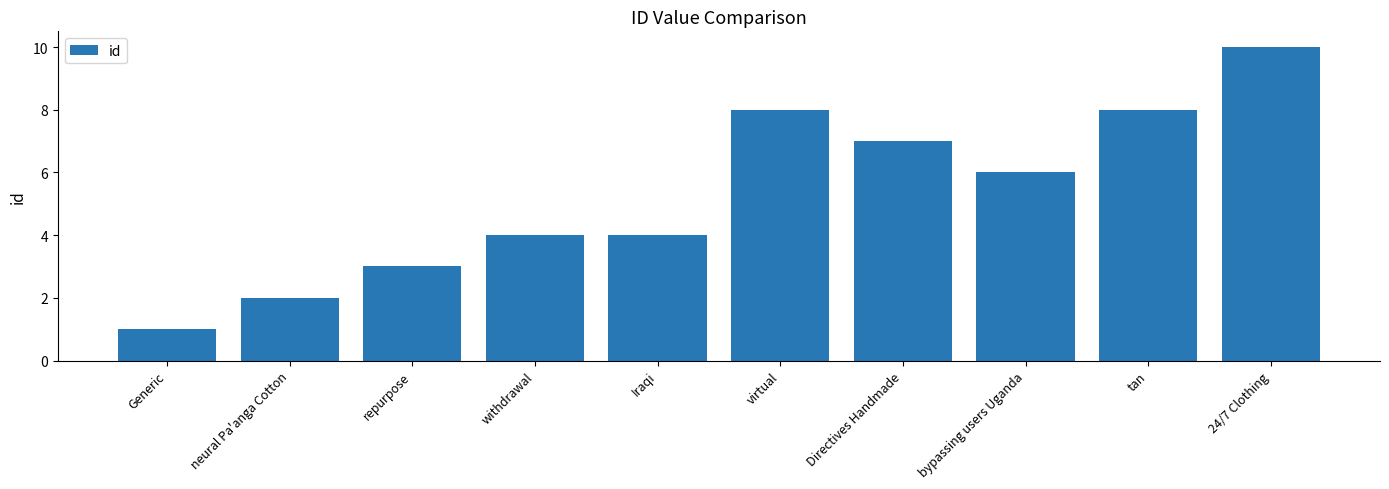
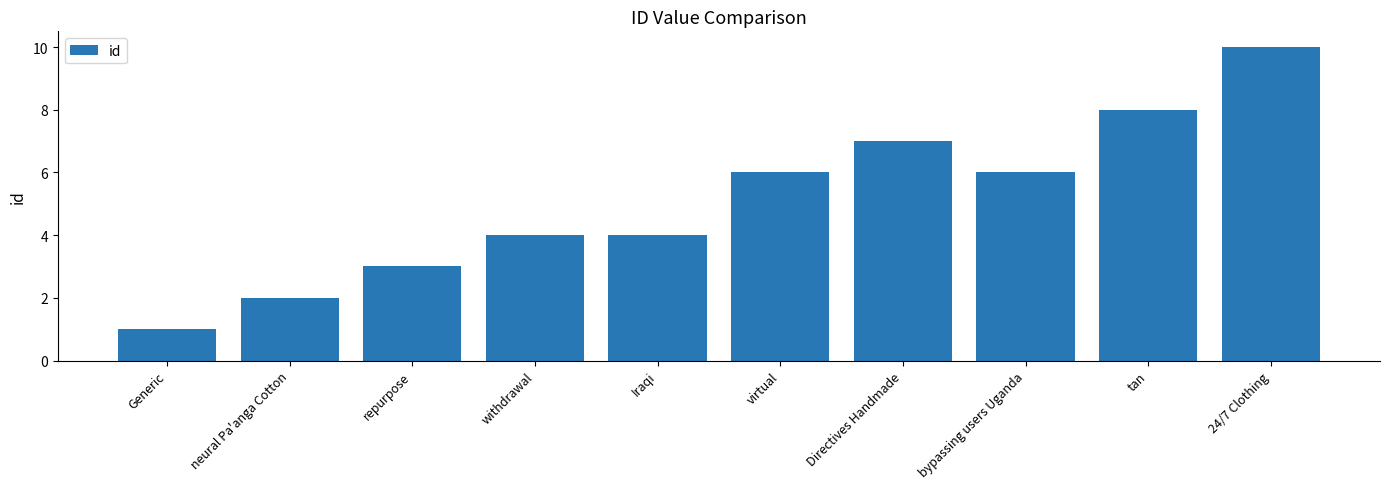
virtual: 8 -> 6
